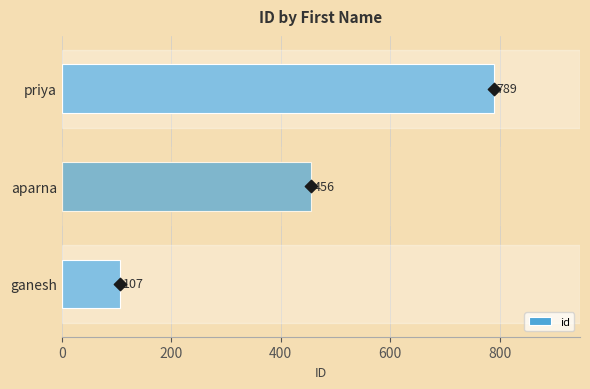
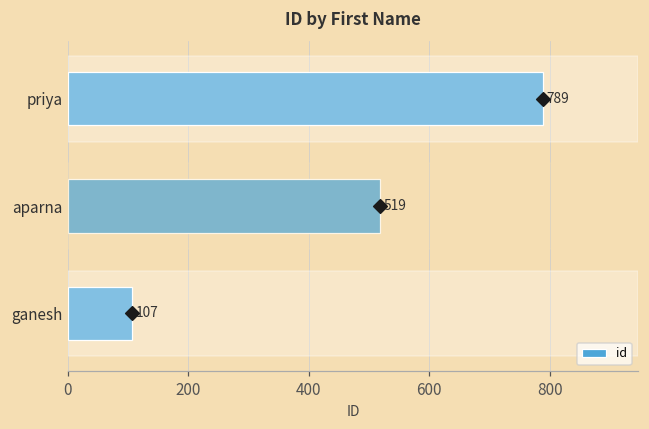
aparna: 456 -> 519
